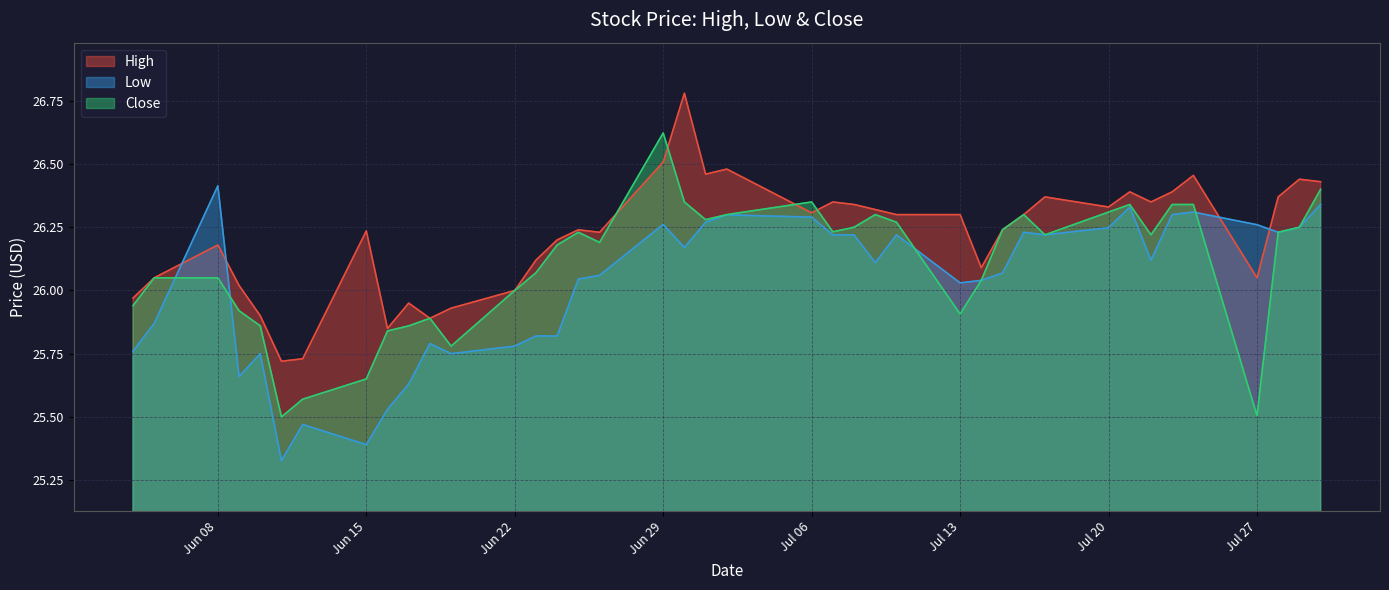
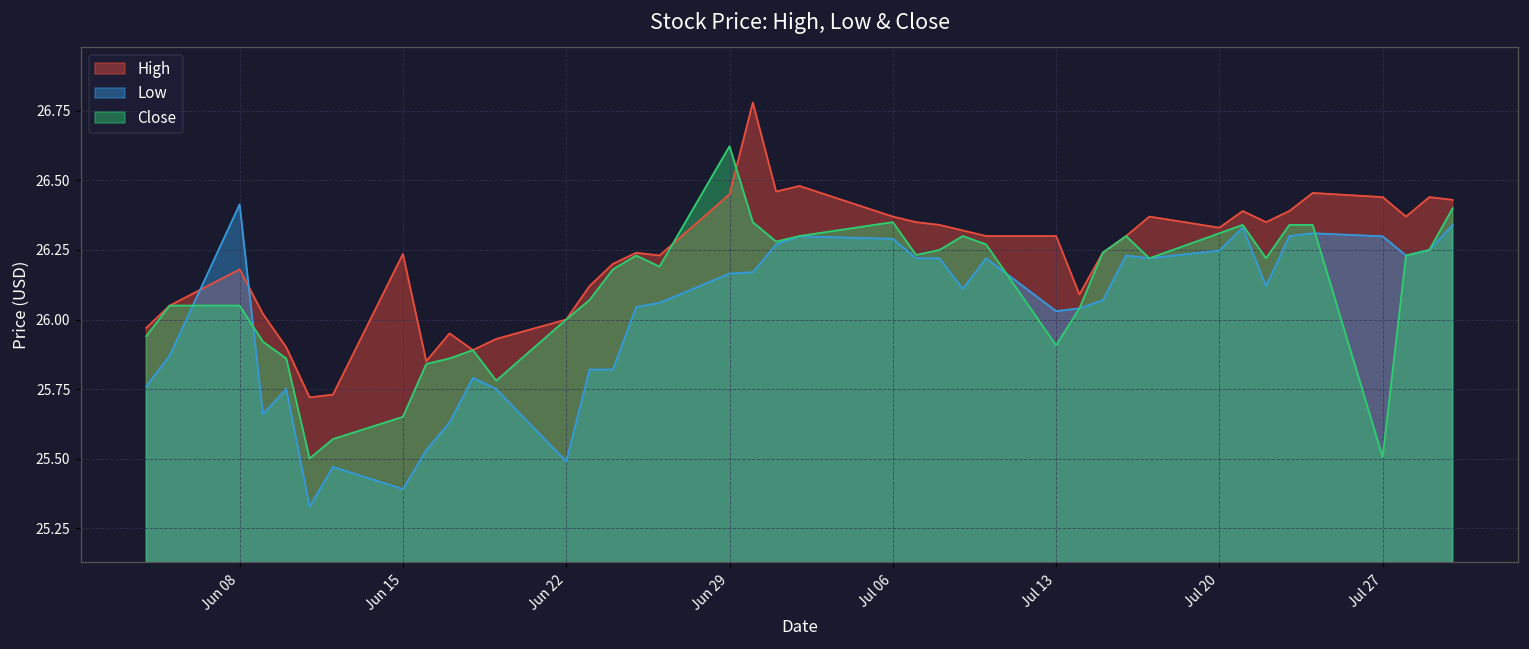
Low, Jun 22: 25.78 -> 25.49
High, Jun 29: 26.51 -> 26.45
Low, Jun 29: 26.26 -> 26.17
High, Jul 06: 26.31 -> 26.37
High, Jul 27: 26.05 -> 26.44
Low, Jul 27: 26.26 -> 26.30
